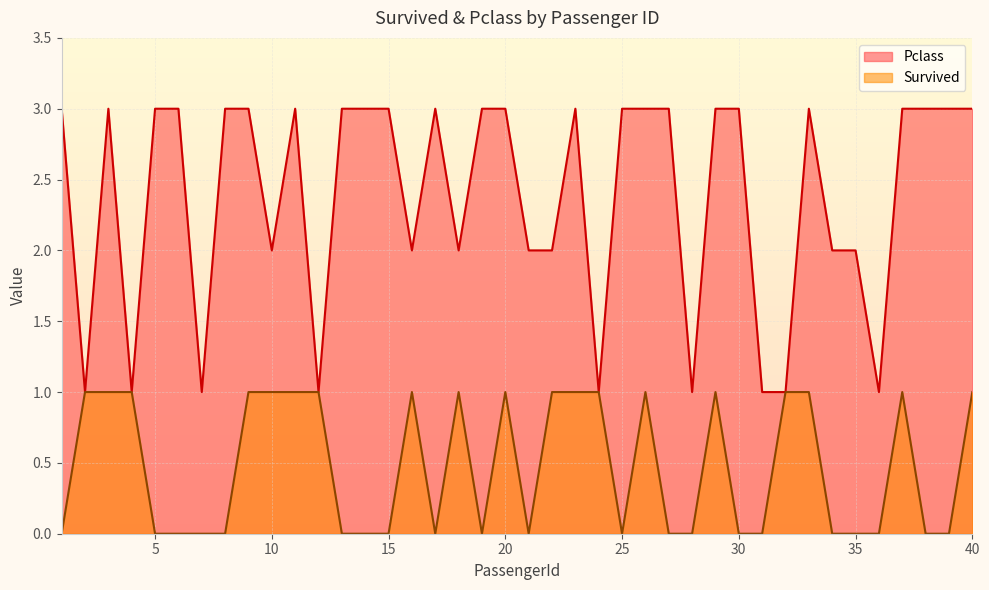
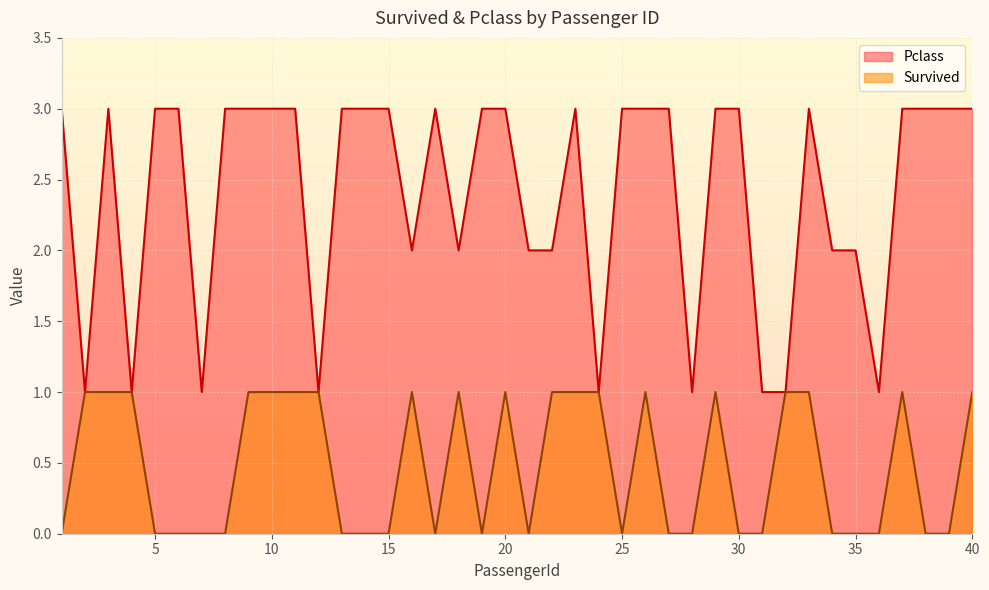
Pclass, 10: 2 -> 3
